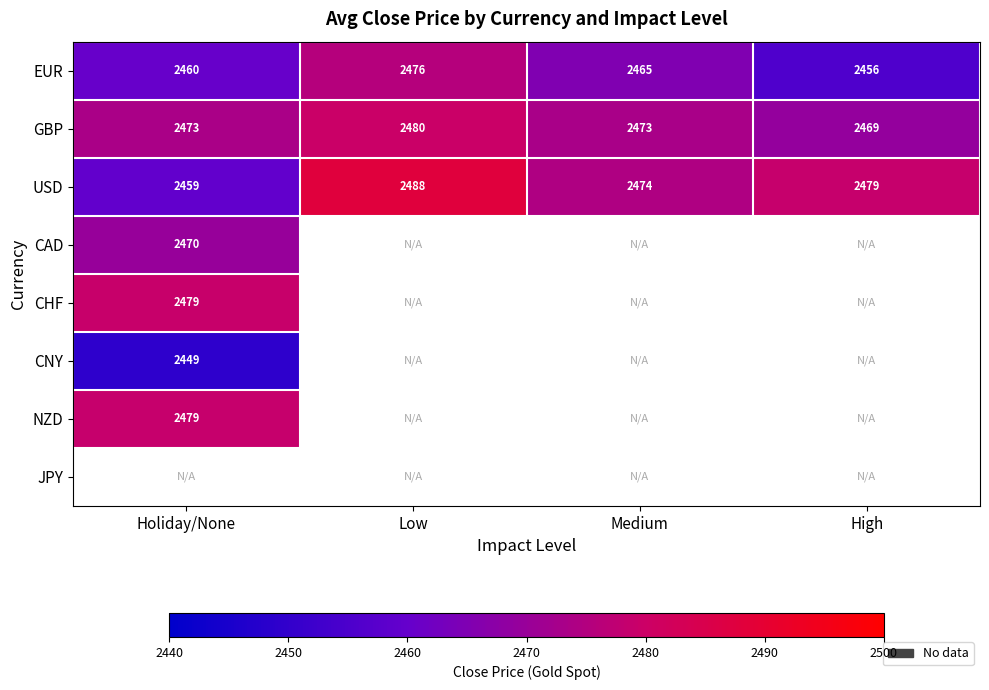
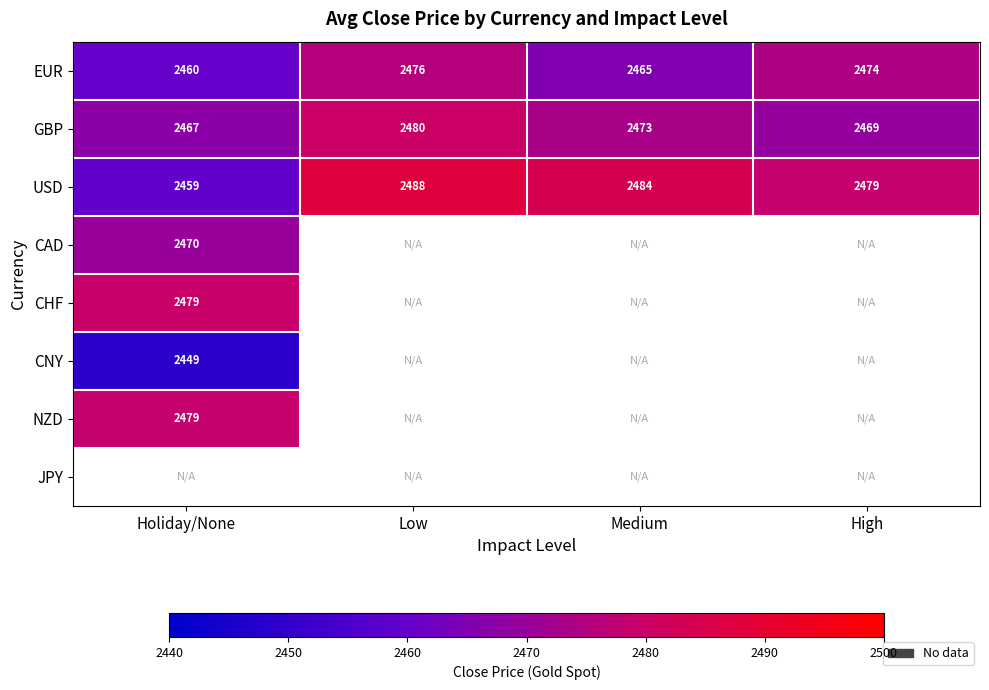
EUR, High: 2456 -> 2474
GBP, Holiday/None: 2473 -> 2467
USD, Medium: 2474 -> 2484
